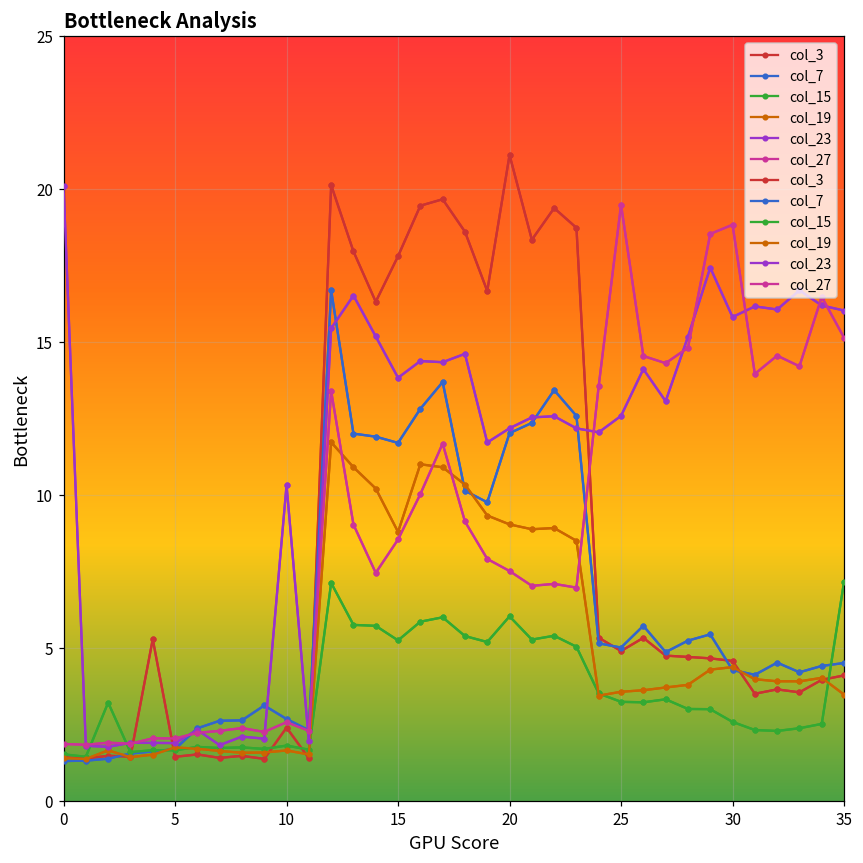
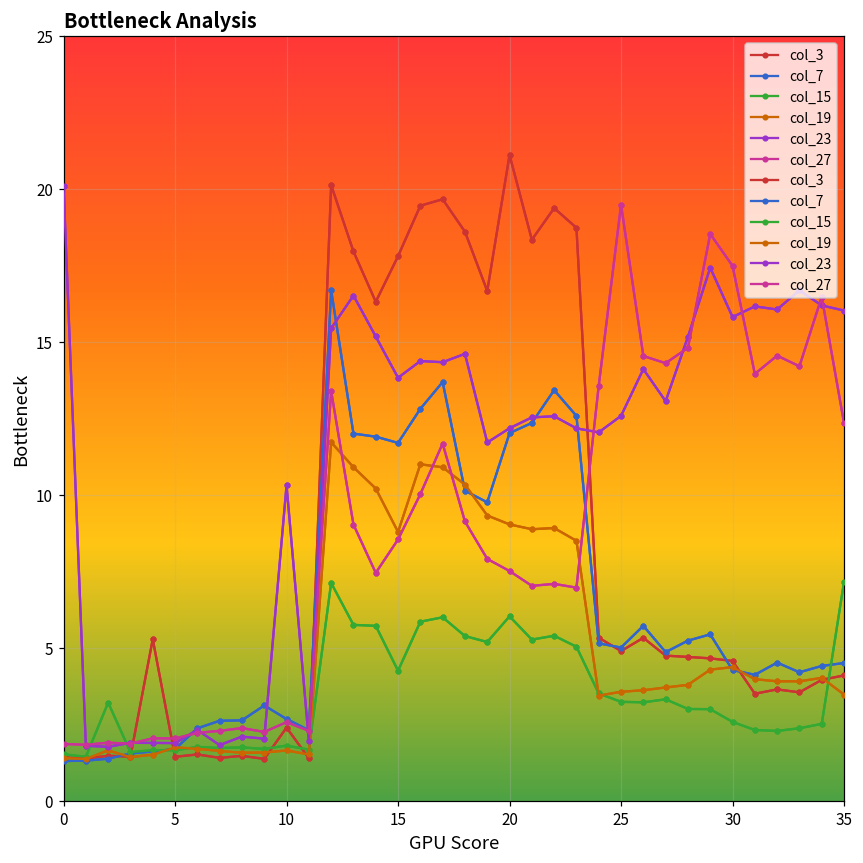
col_15, 15: 5.3 -> 4.3
col_27, 30: 18.8 -> 17.5
col_27, 35: 15.1 -> 12.4
